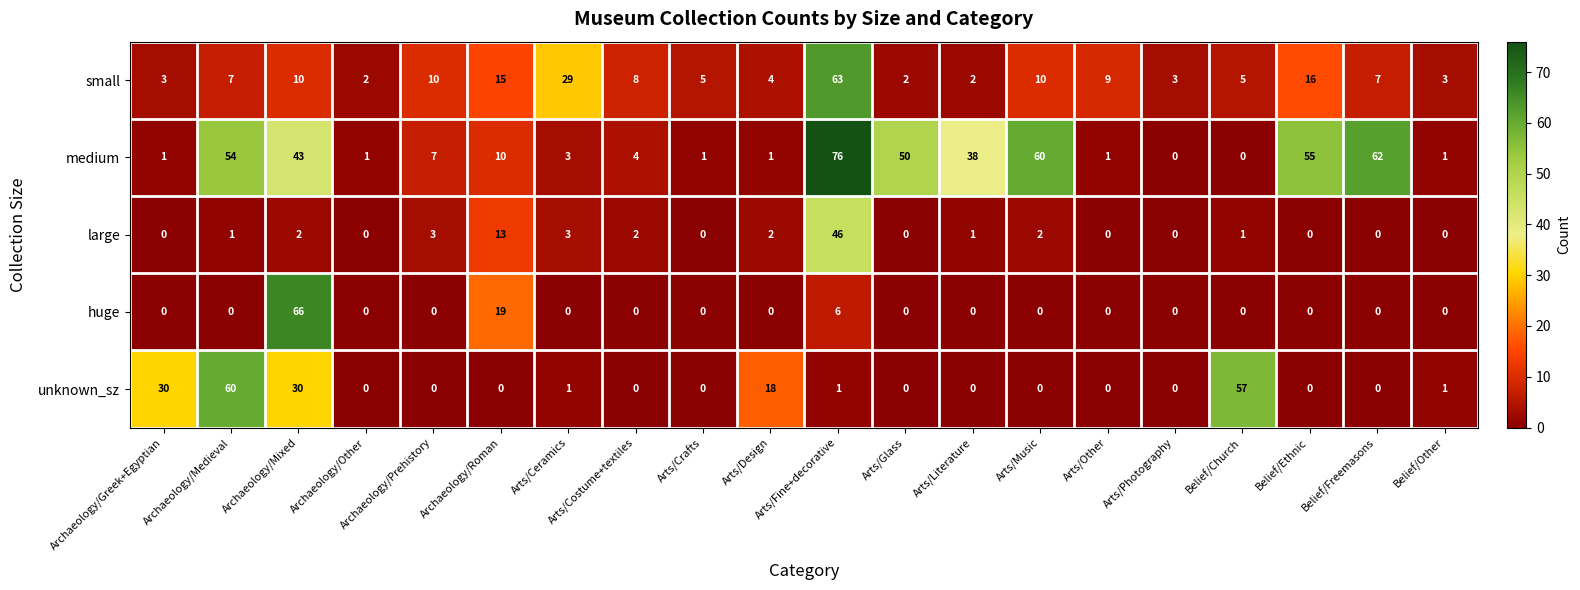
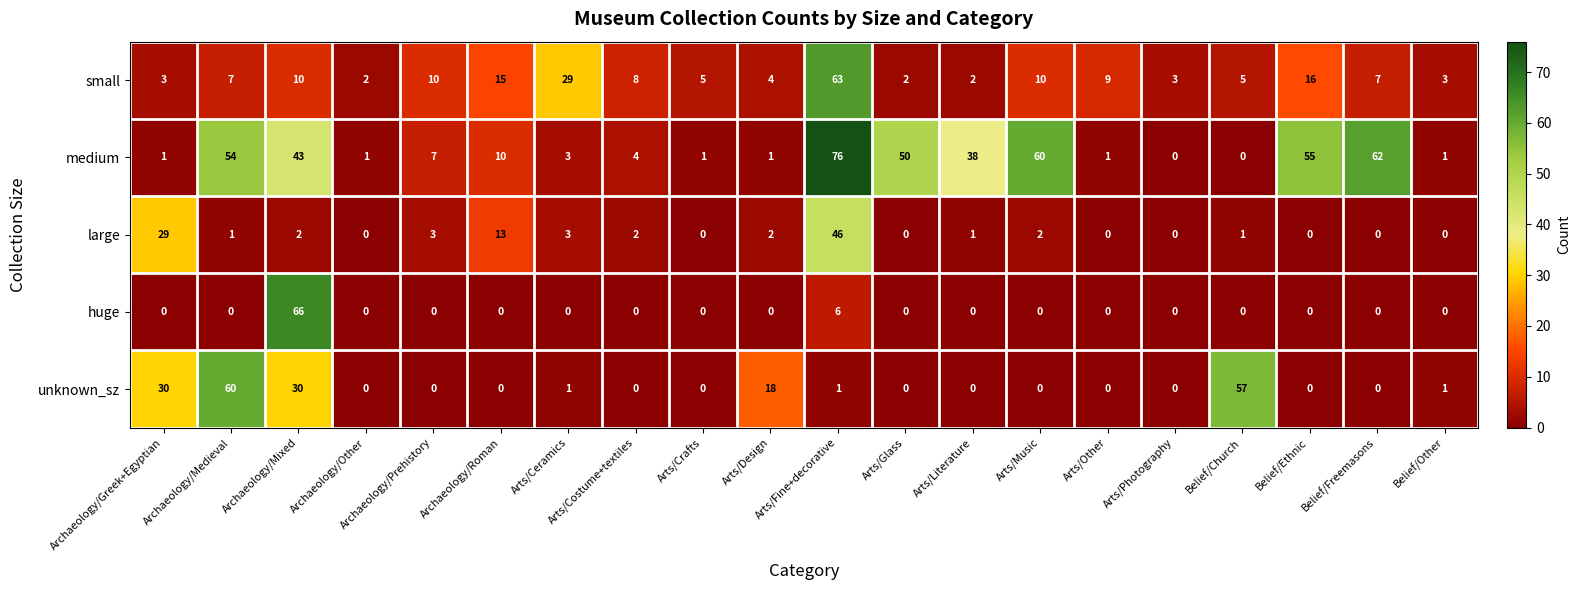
large, Archaeology/Greek+Egyptian: 0 -> 29
huge, Archaeology/Roman: 19 -> 0
